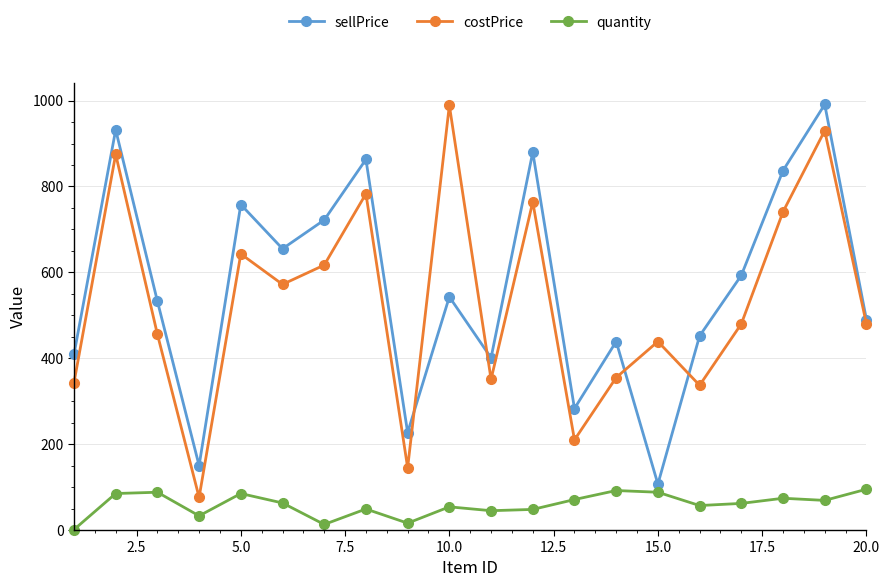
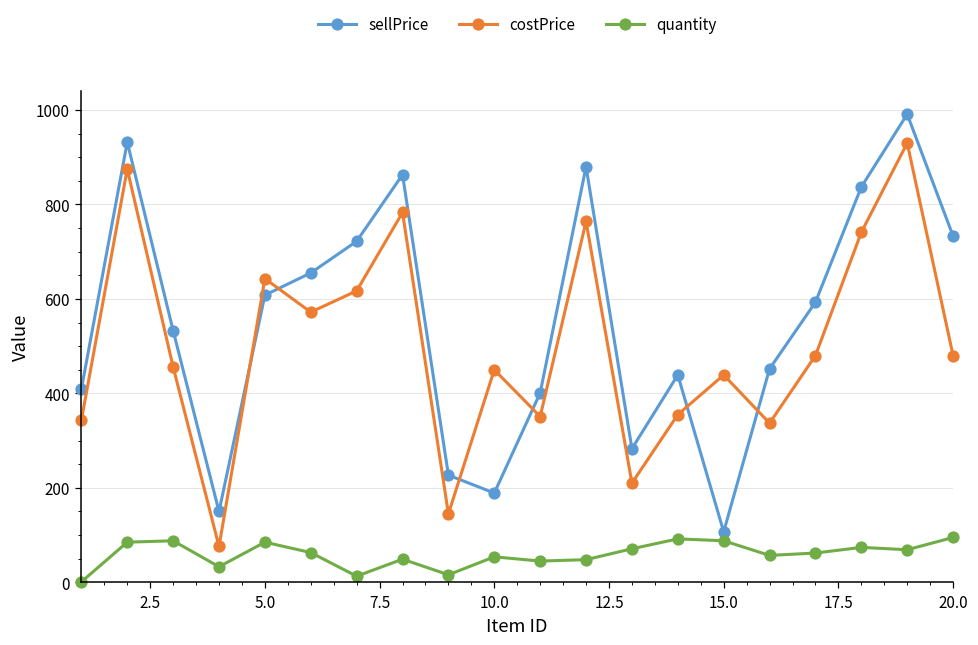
sellPrice, 5.0: 760 -> 610
sellPrice, 10.0: 540 -> 190
costPrice, 10.0: 990 -> 450
sellPrice, 20.0: 490 -> 730
